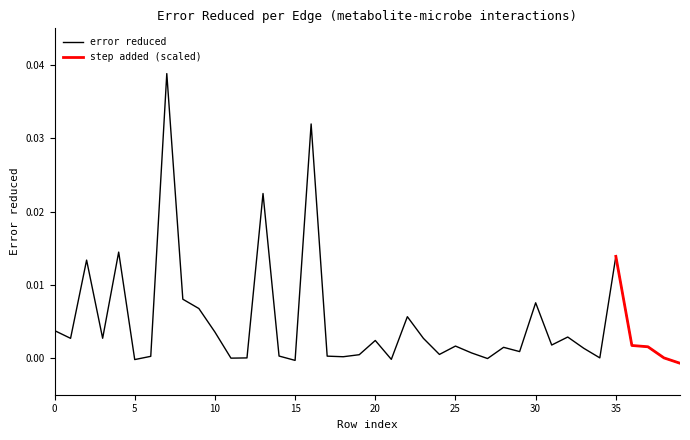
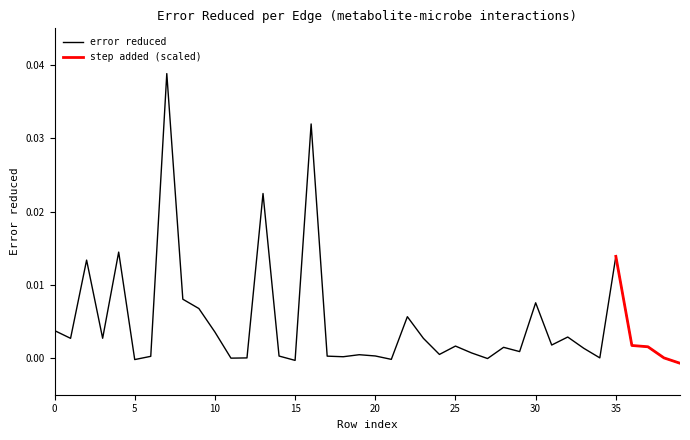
error reduced, 20: 0.002 -> 0.000
